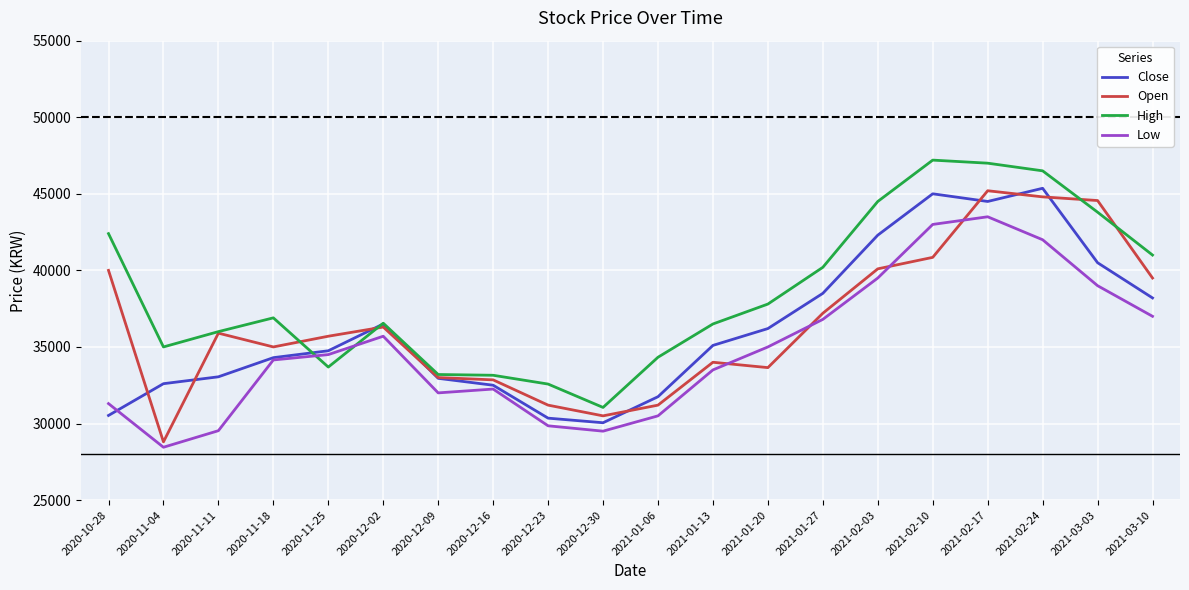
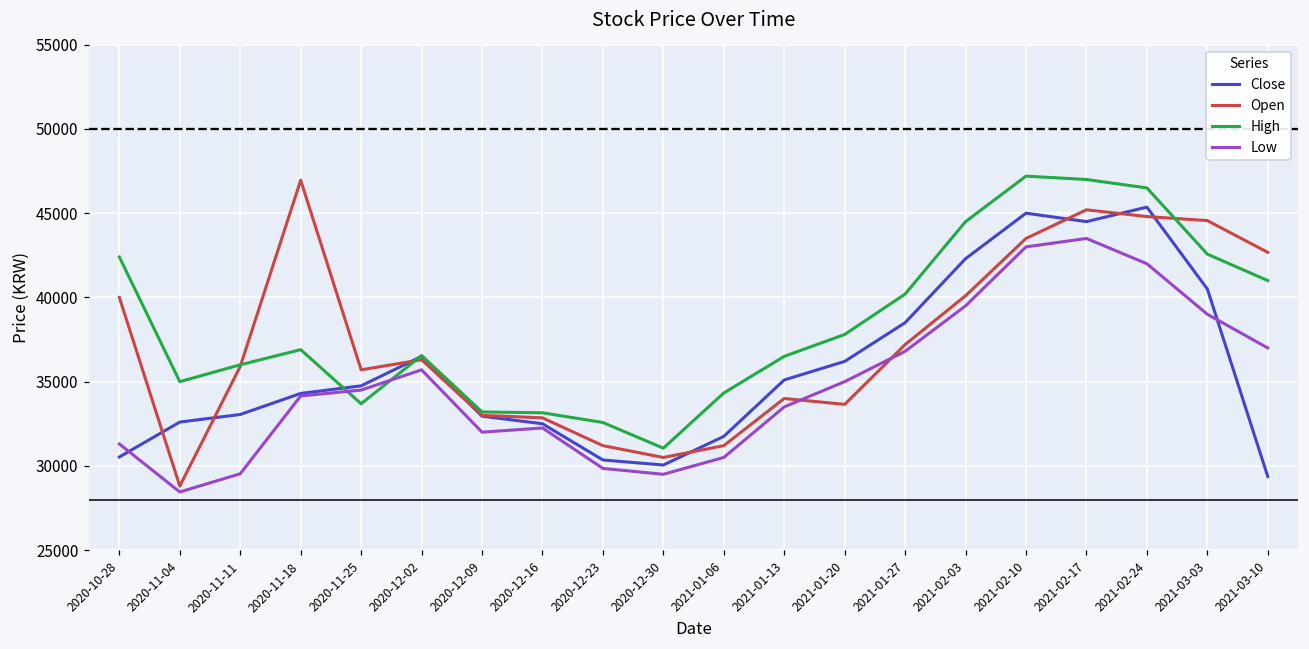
Open, 2020-11-18: 35000 -> 47000
Open, 2021-02-10: 40900 -> 43500
High, 2021-03-03: 43800 -> 42600
Close, 2021-03-10: 38200 -> 29400
Open, 2021-03-10: 39500 -> 42700
